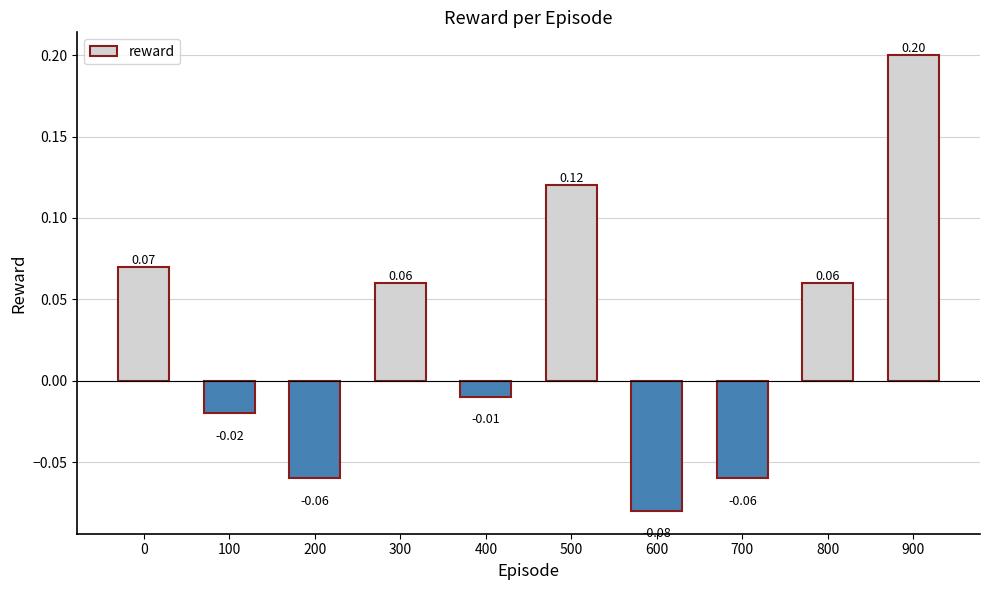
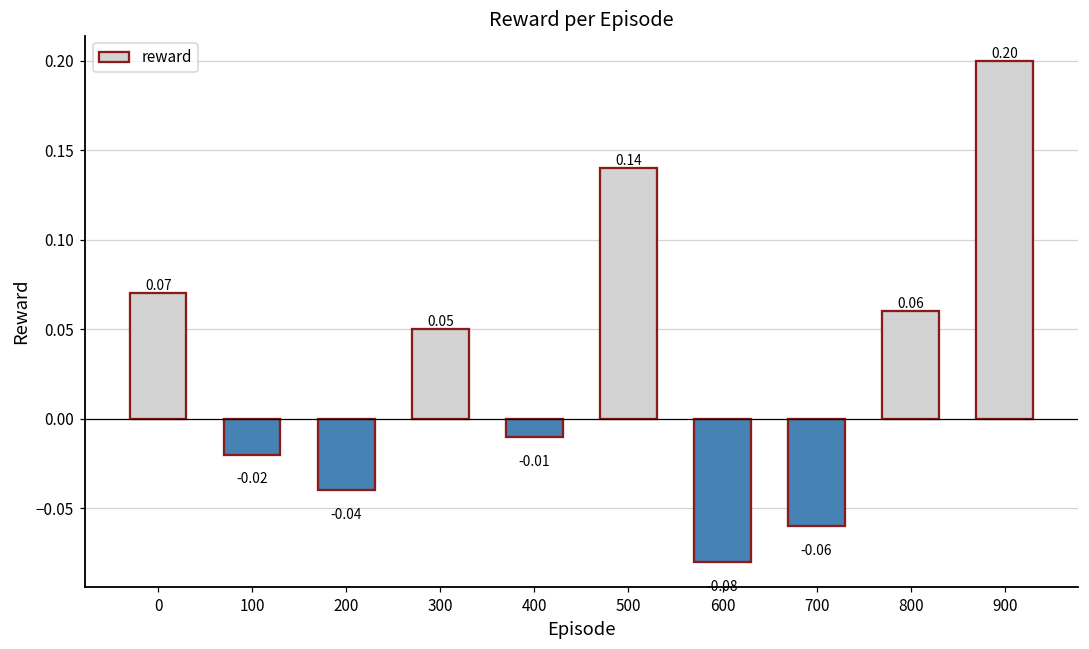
200: -0.06 -> -0.04
300: 0.06 -> 0.05
500: 0.12 -> 0.14
